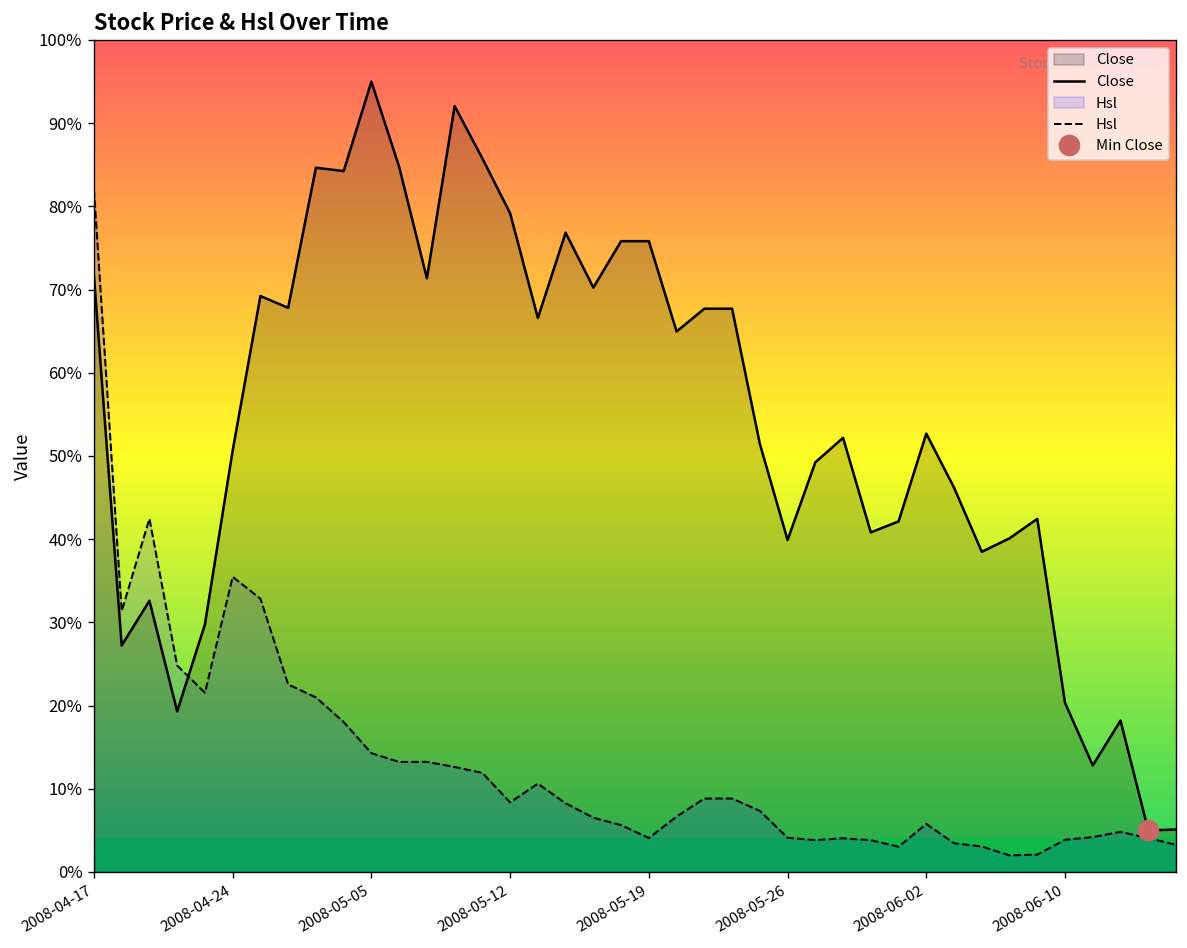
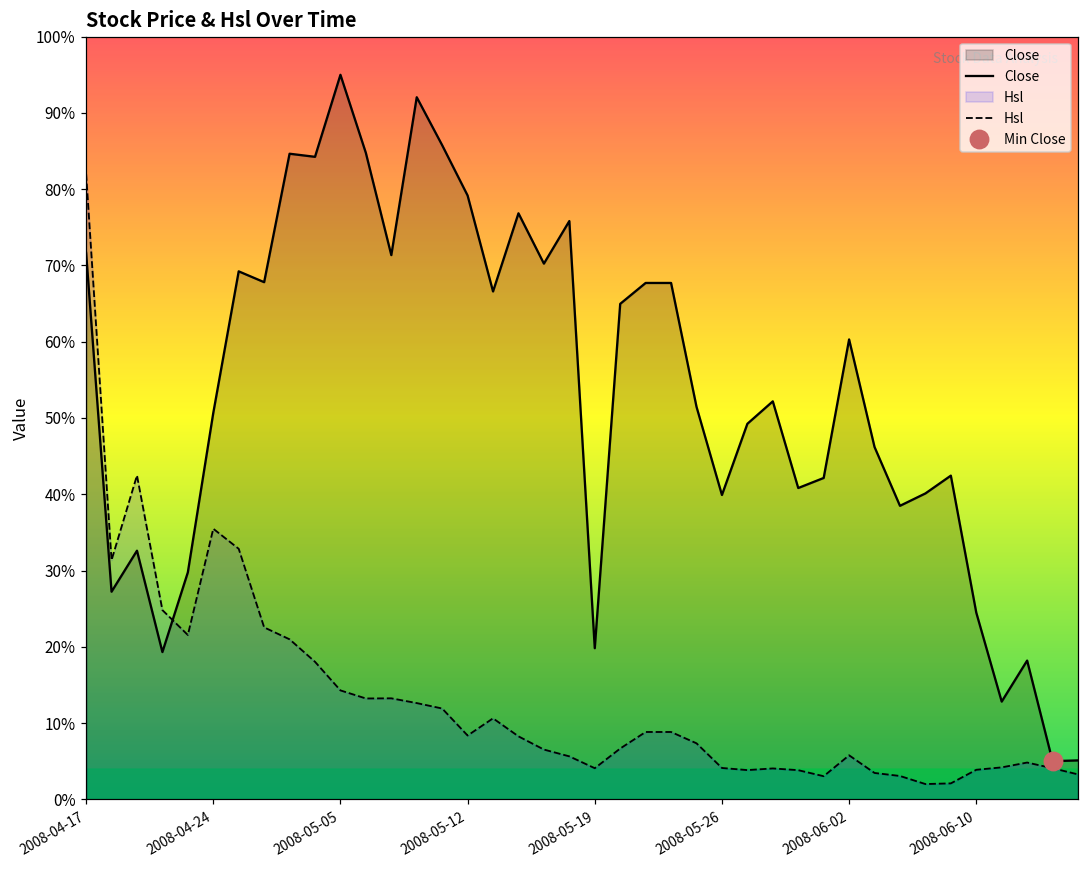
Close, 2008-05-19: 76% -> 20%
Close, 2008-06-02: 53% -> 60%
Close, 2008-06-10: 20% -> 24%
